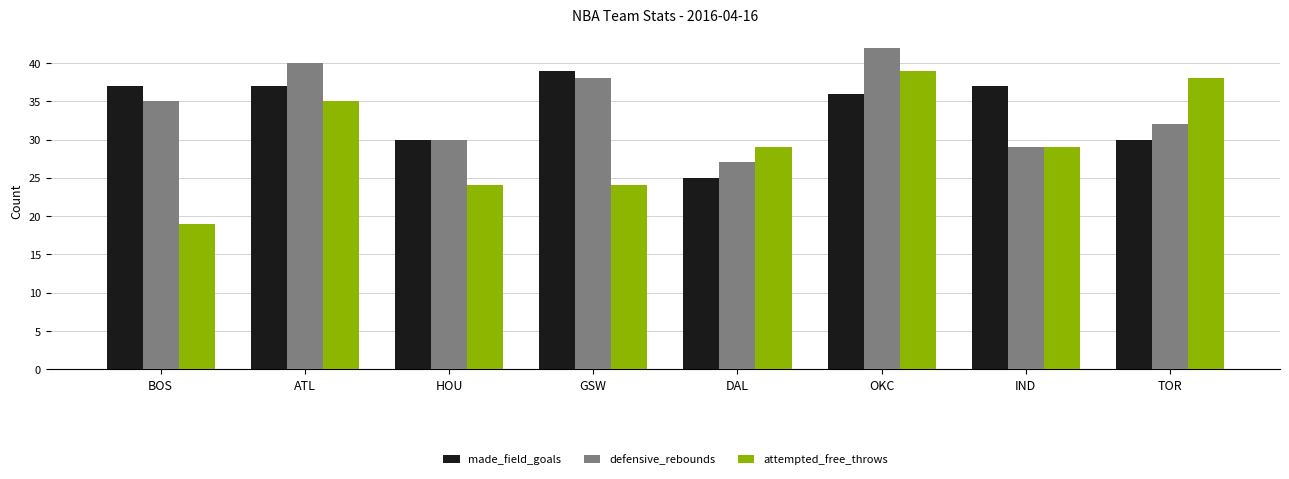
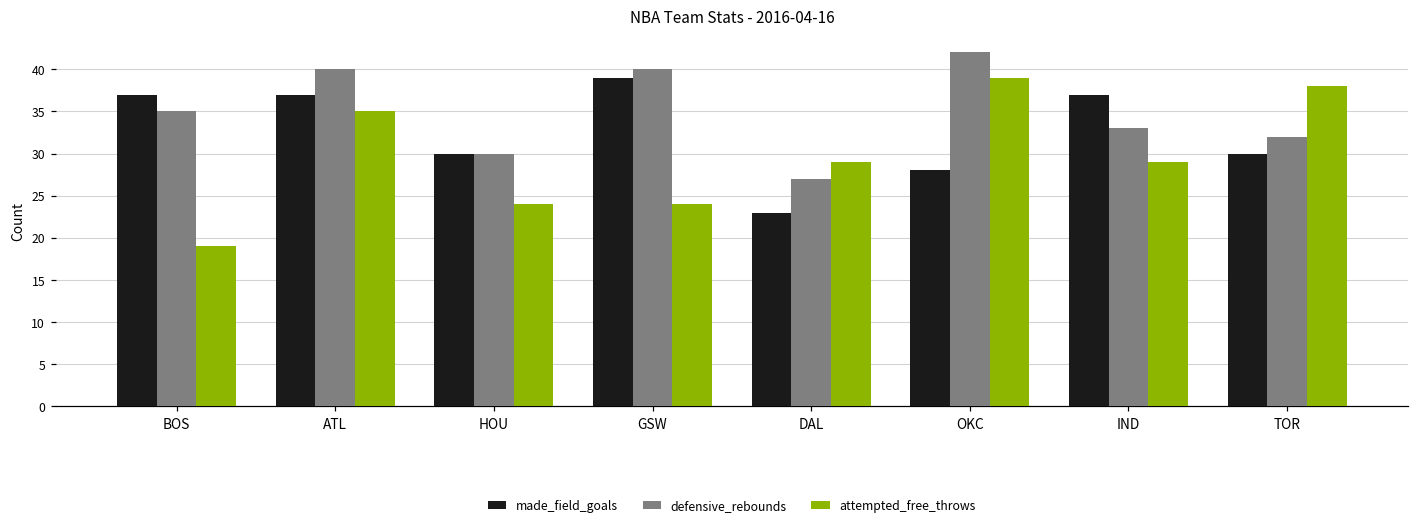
defensive_rebounds, GSW: 38 -> 40
made_field_goals, DAL: 25 -> 23
made_field_goals, OKC: 36 -> 28
defensive_rebounds, IND: 29 -> 33
